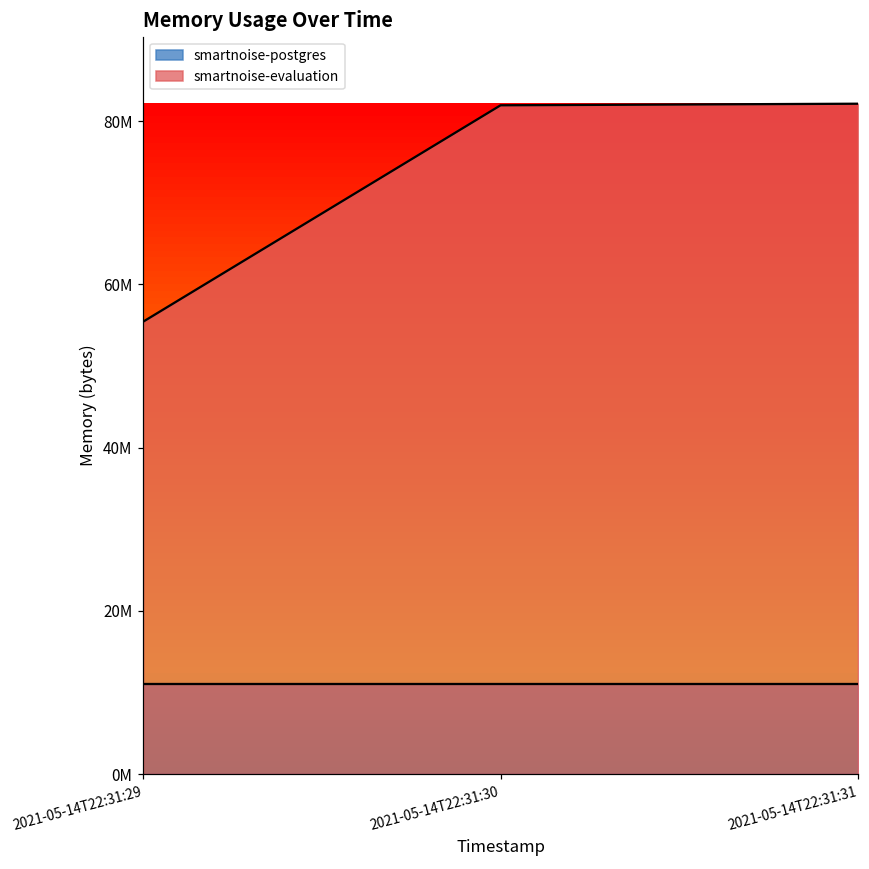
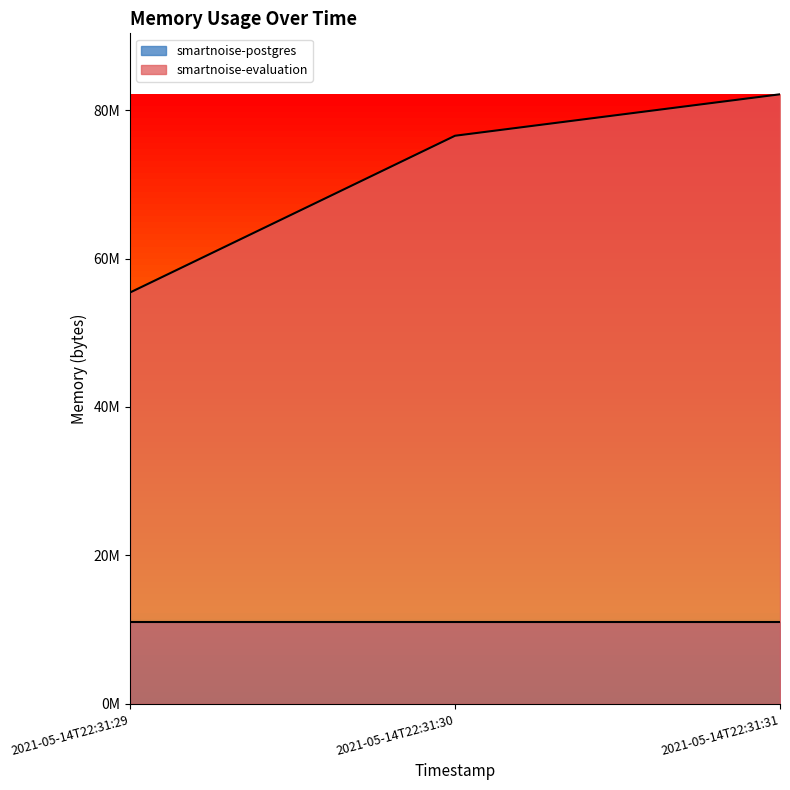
smartnoise-evaluation, 2021-05-14T22:31:30: 82000000 -> 77000000
